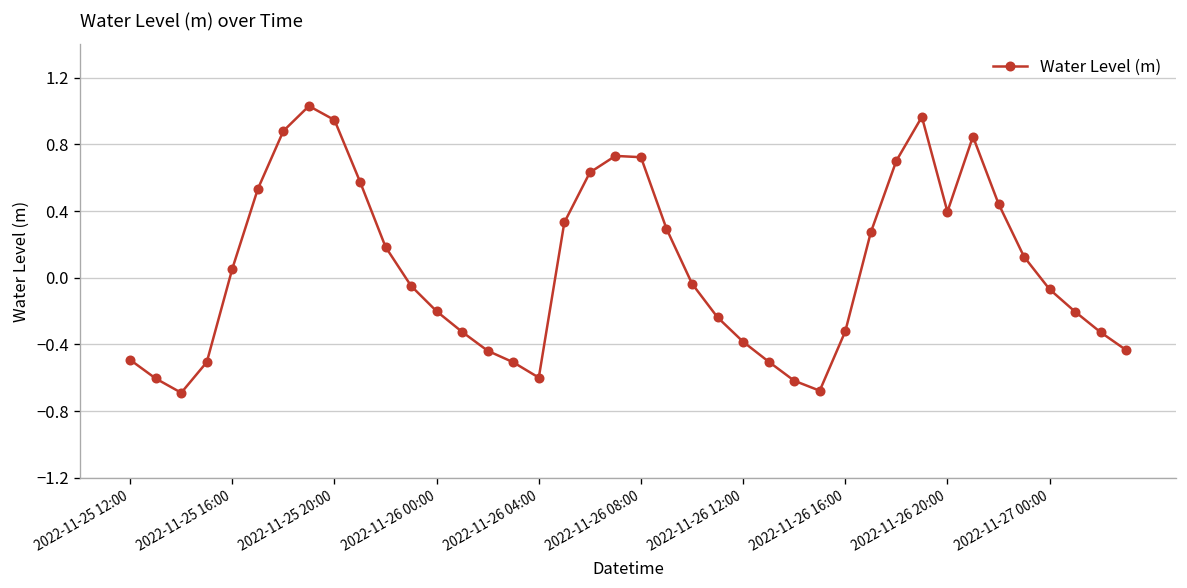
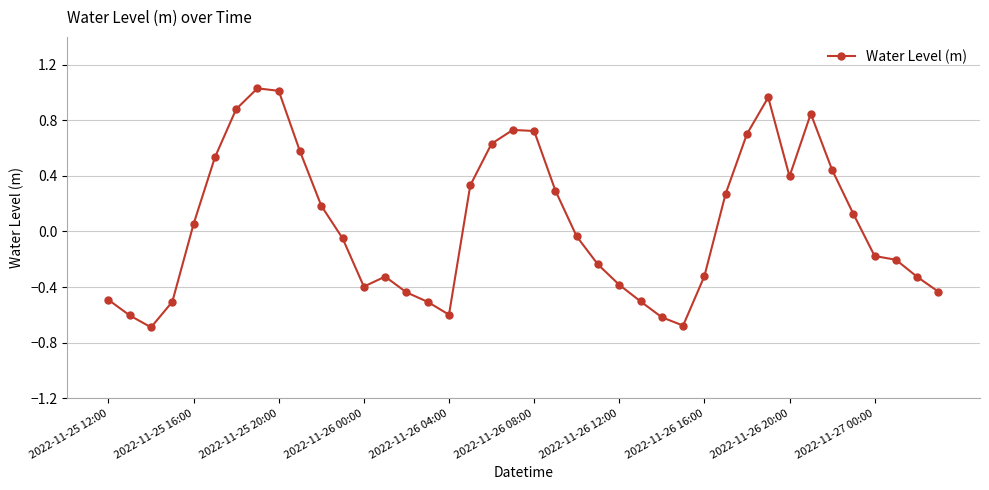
2022-11-25 20:00: 0.95 -> 1.01
2022-11-26 00:00: -0.20 -> -0.40
2022-11-27 00:00: -0.07 -> -0.18
